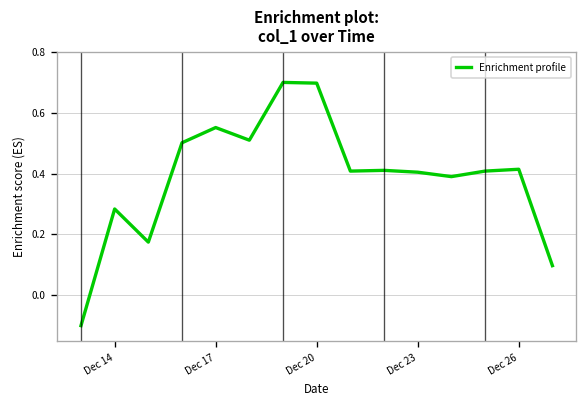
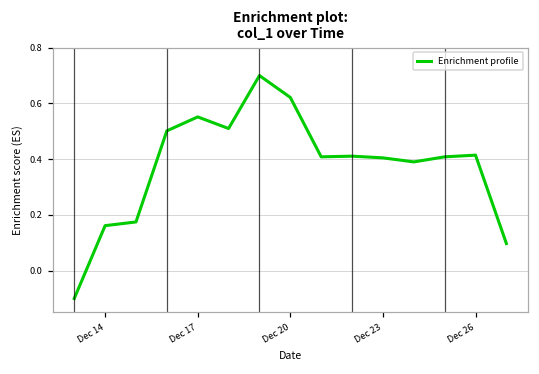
Dec 14: 0.28 -> 0.16
Dec 20: 0.70 -> 0.62
